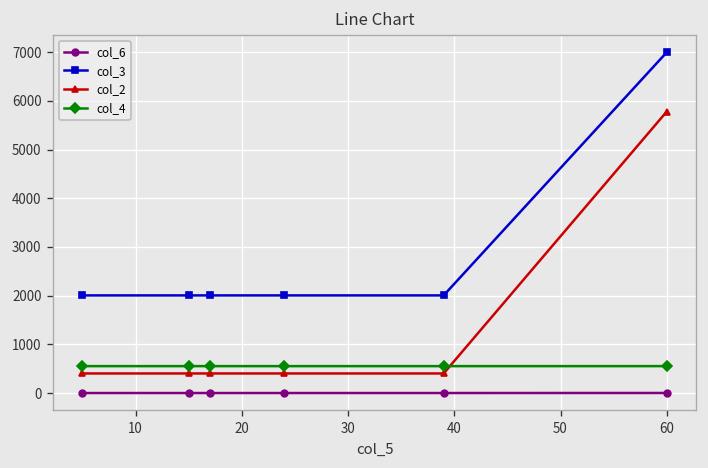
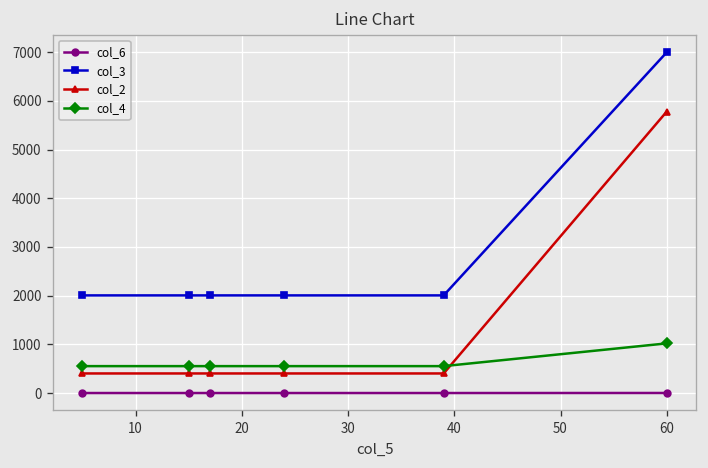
col_4, 60: 600 -> 1000
